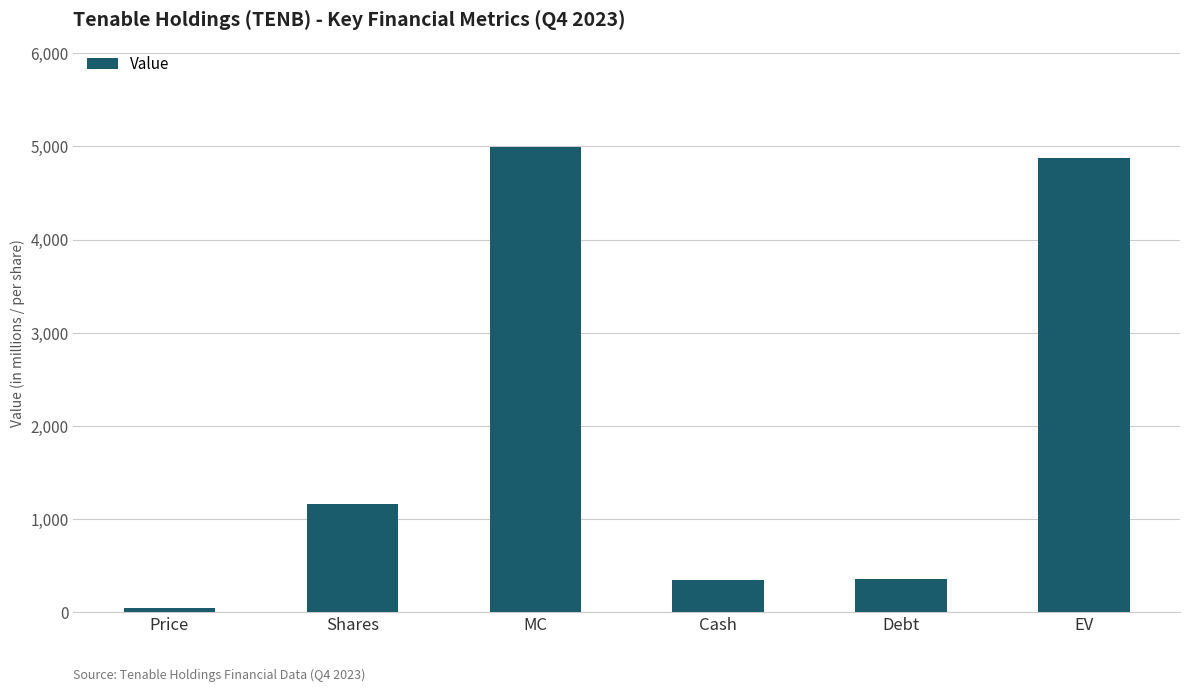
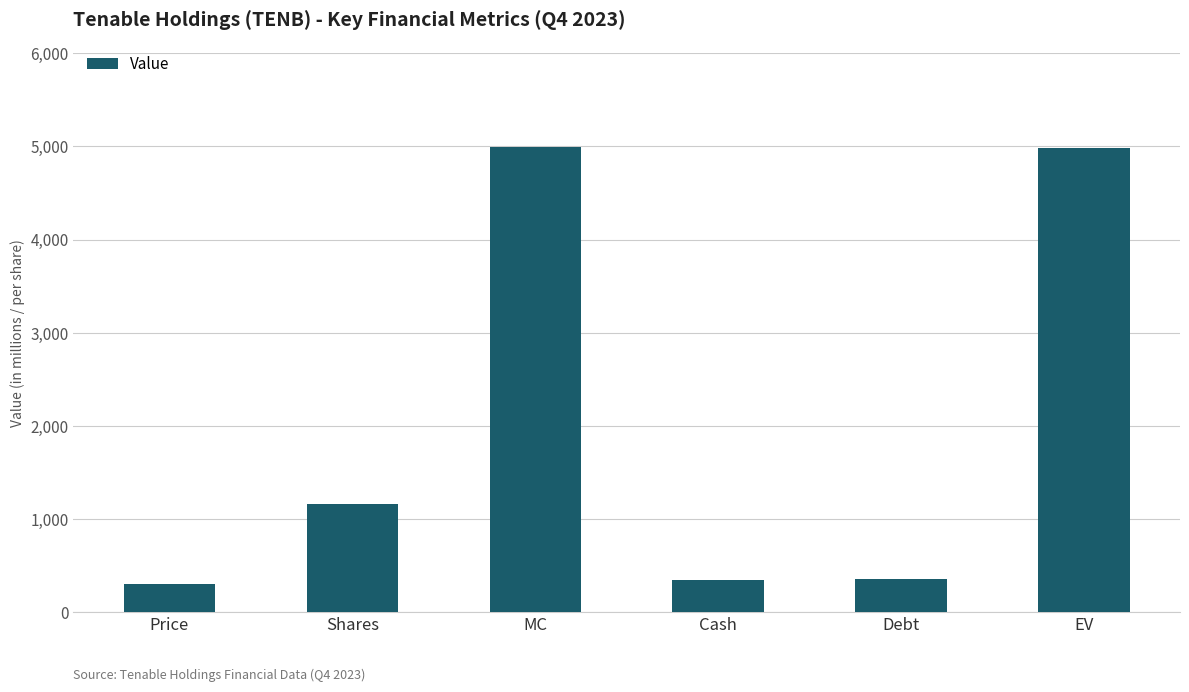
Price: 0 -> 300
EV: 4,900 -> 5,000
